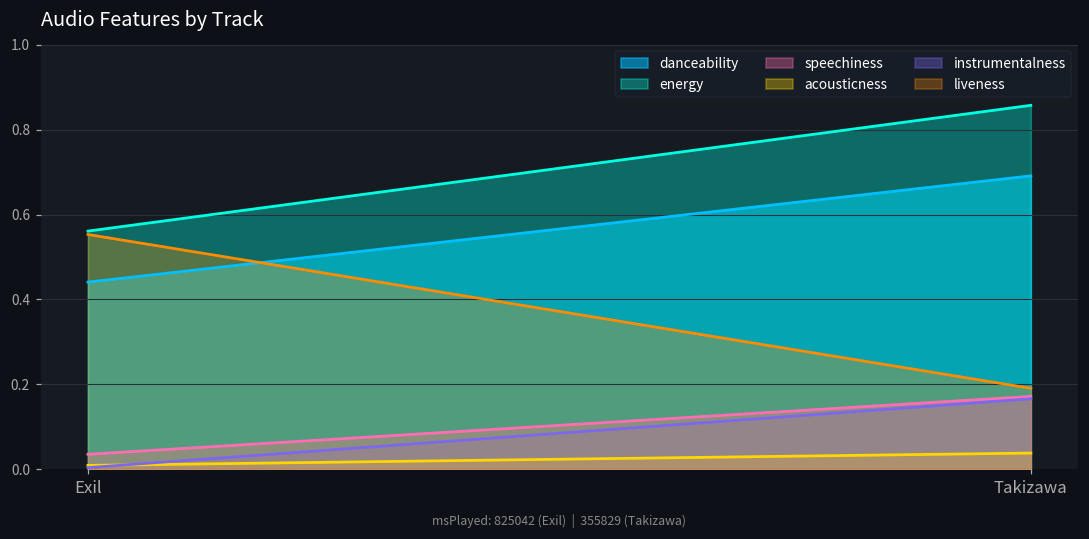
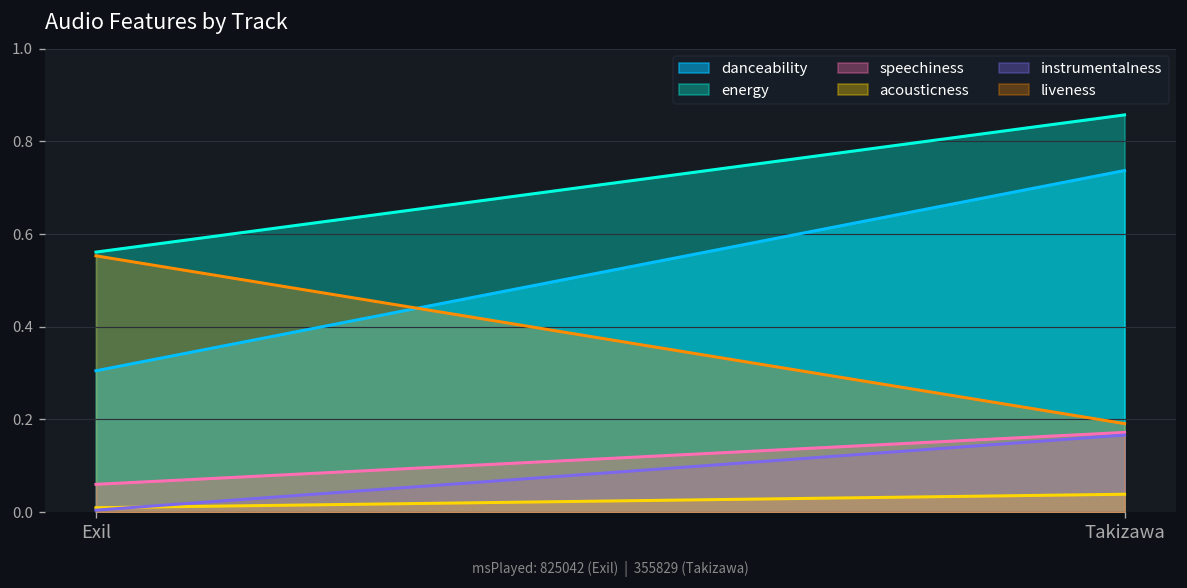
danceability, Exil: 0.44 -> 0.31
speechiness, Exil: 0.04 -> 0.06
danceability, Takizawa: 0.69 -> 0.74
